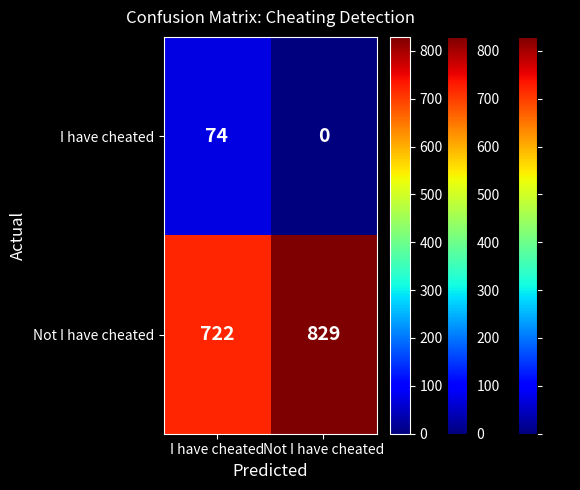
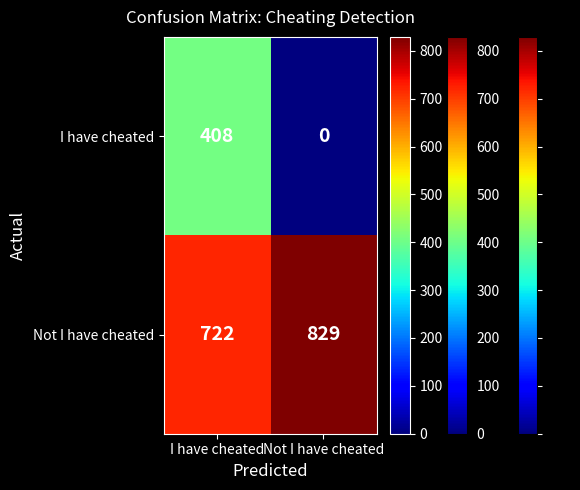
I have cheated, I have cheated: 74 -> 408
